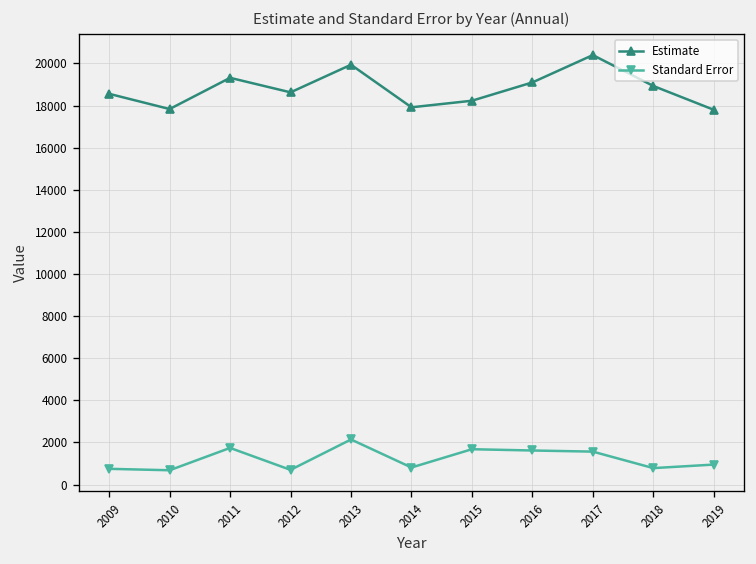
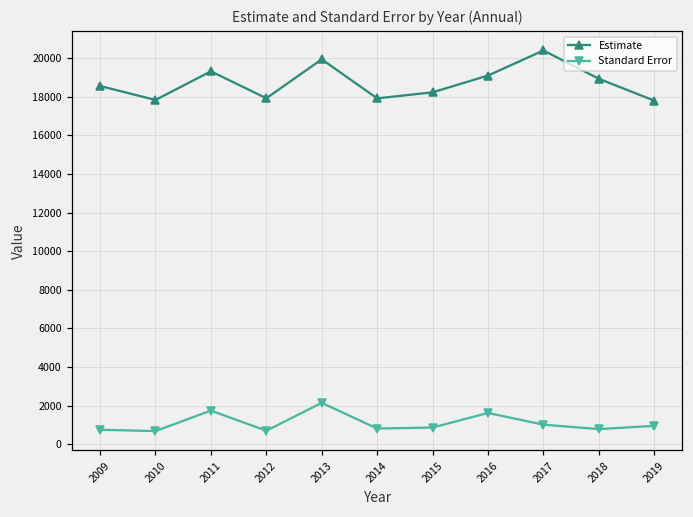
Estimate, 2012: 18600 -> 17900
Standard Error, 2015: 1700 -> 900
Standard Error, 2017: 1600 -> 1000
